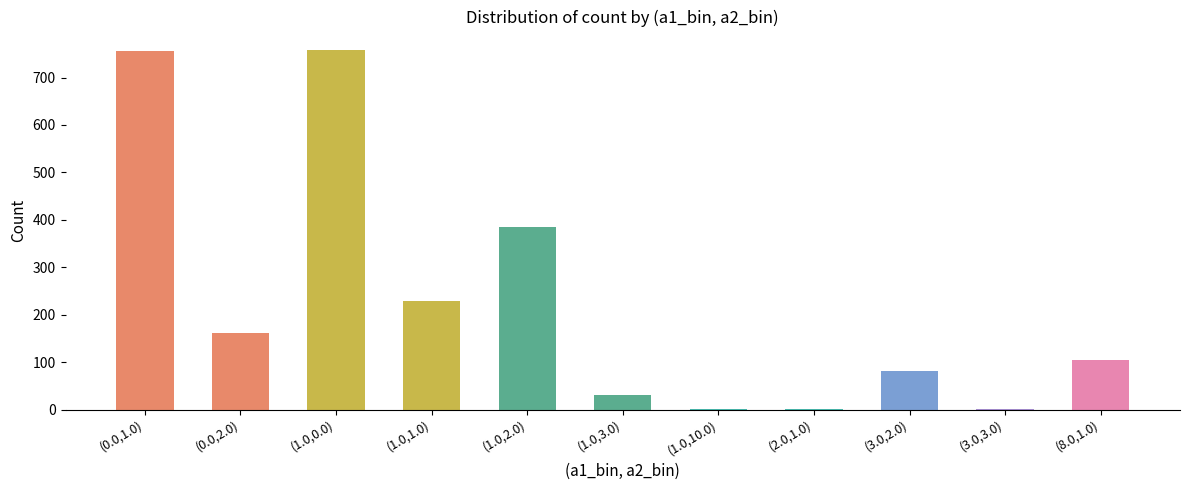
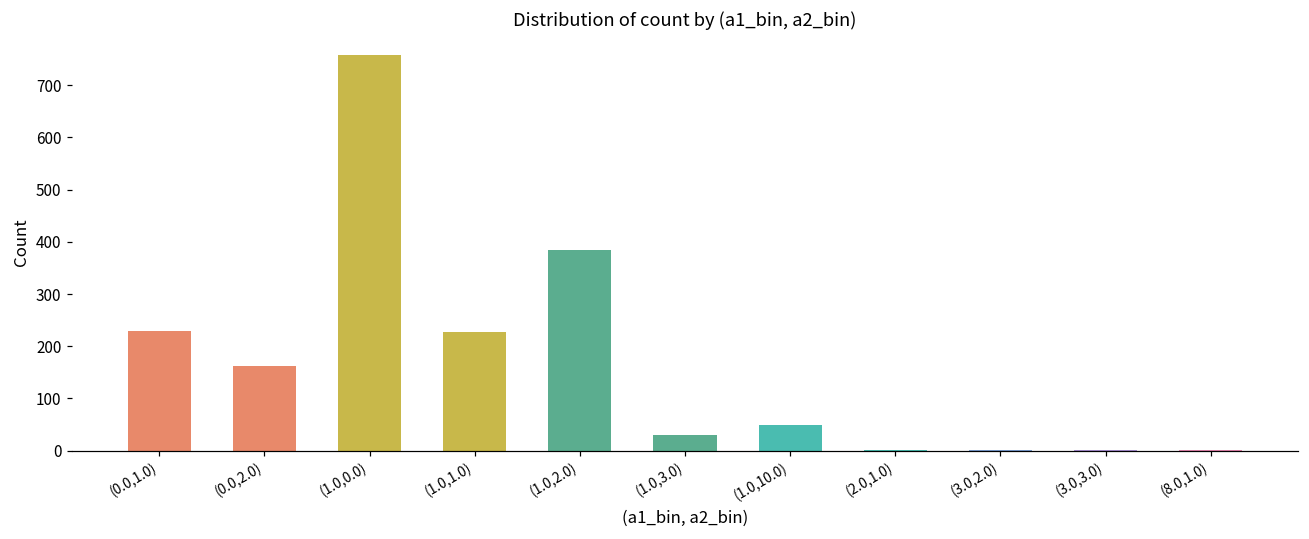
(0.0,1.0): 760 -> 230
(1.0,10.0): 0 -> 50
(3.0,2.0): 80 -> 0
(8.0,1.0): 100 -> 0
